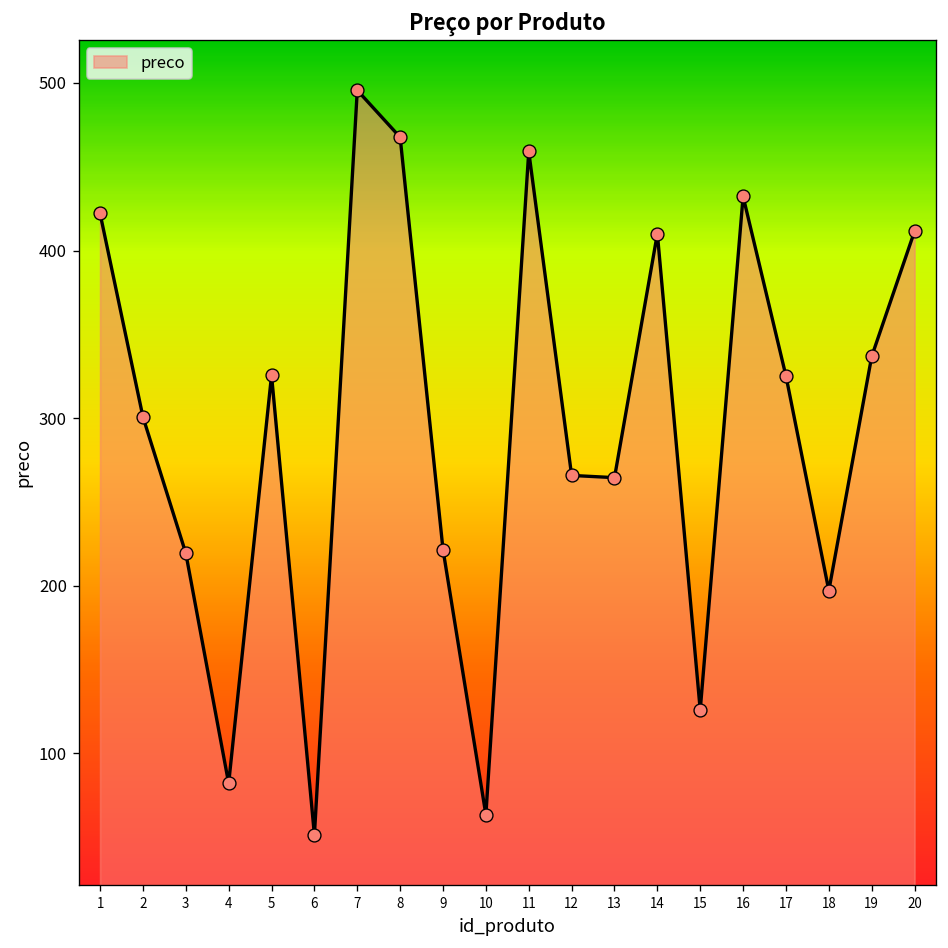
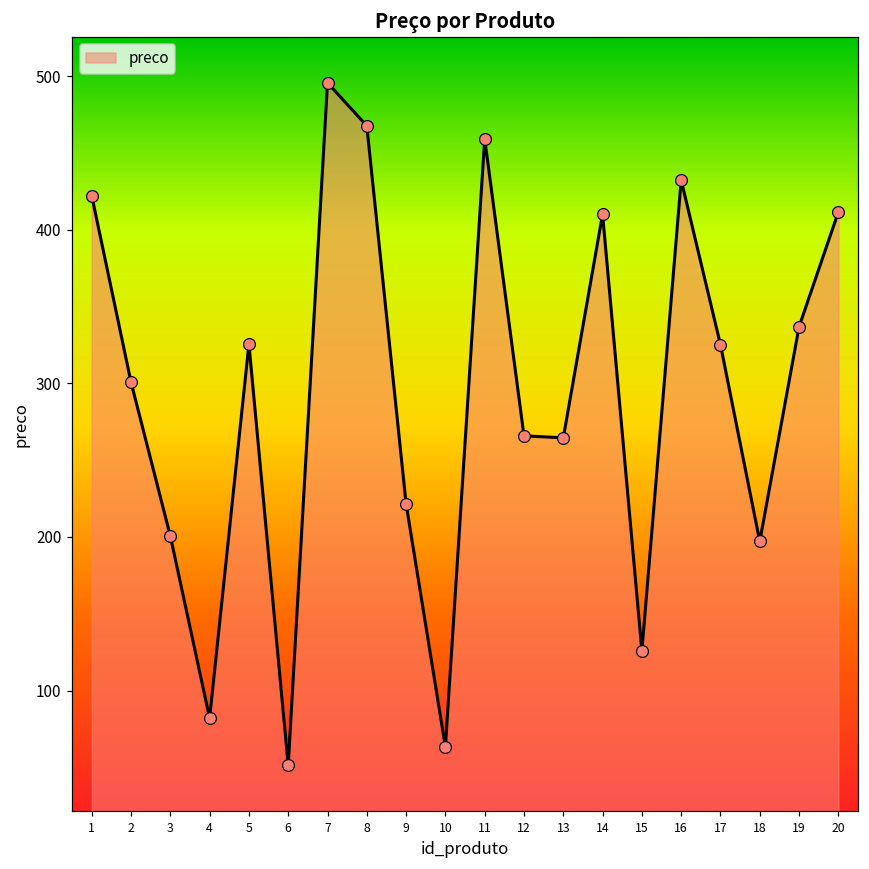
3: 219 -> 201
